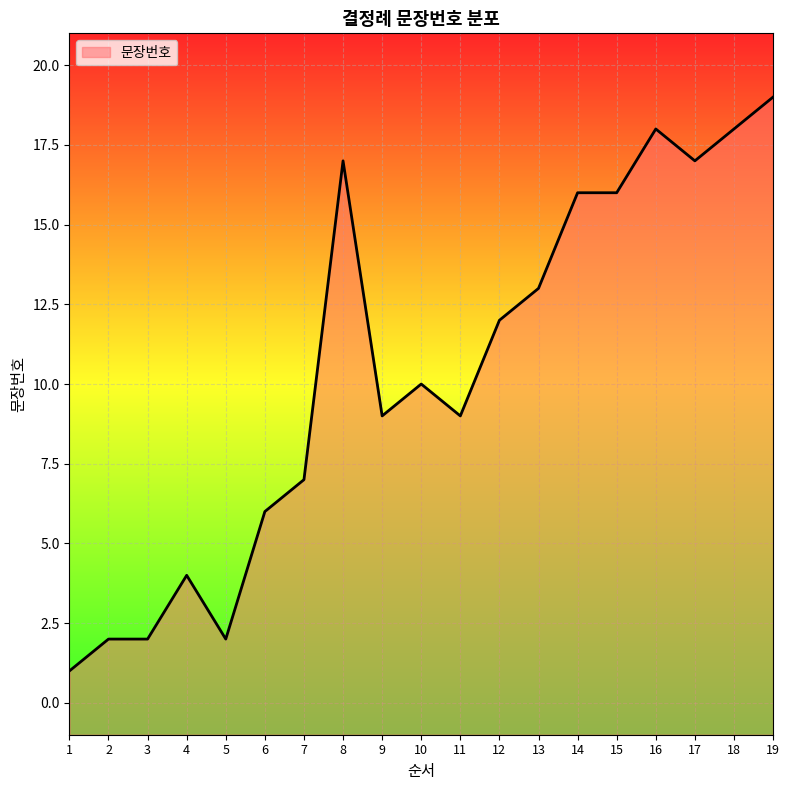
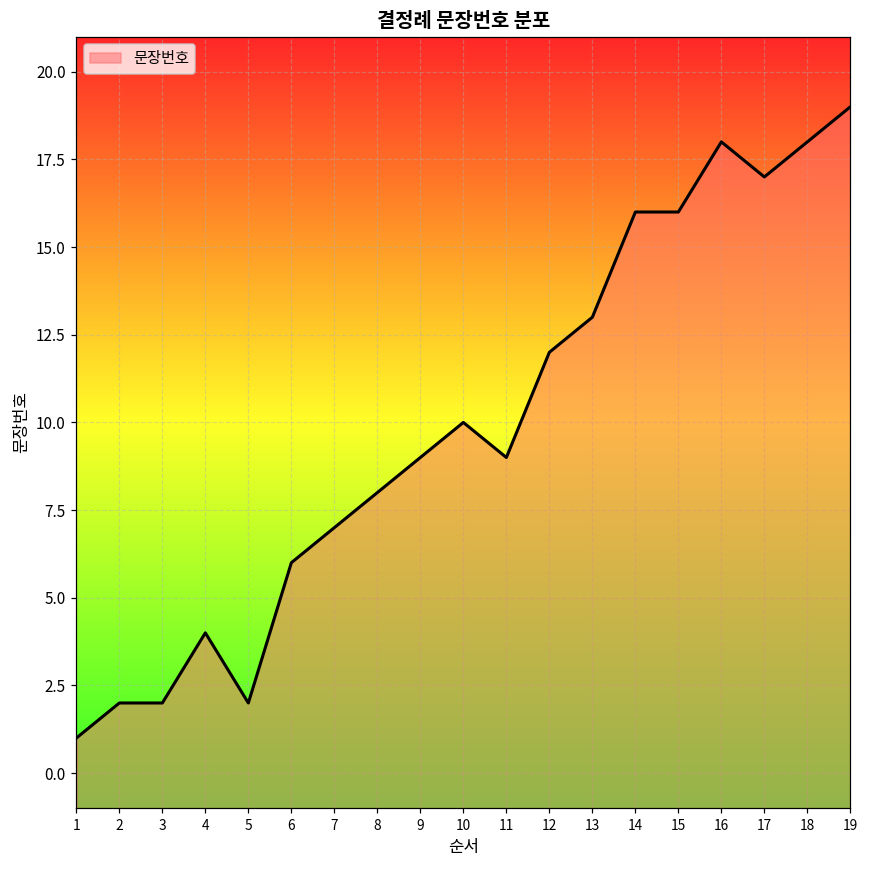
8: 17 -> 8
